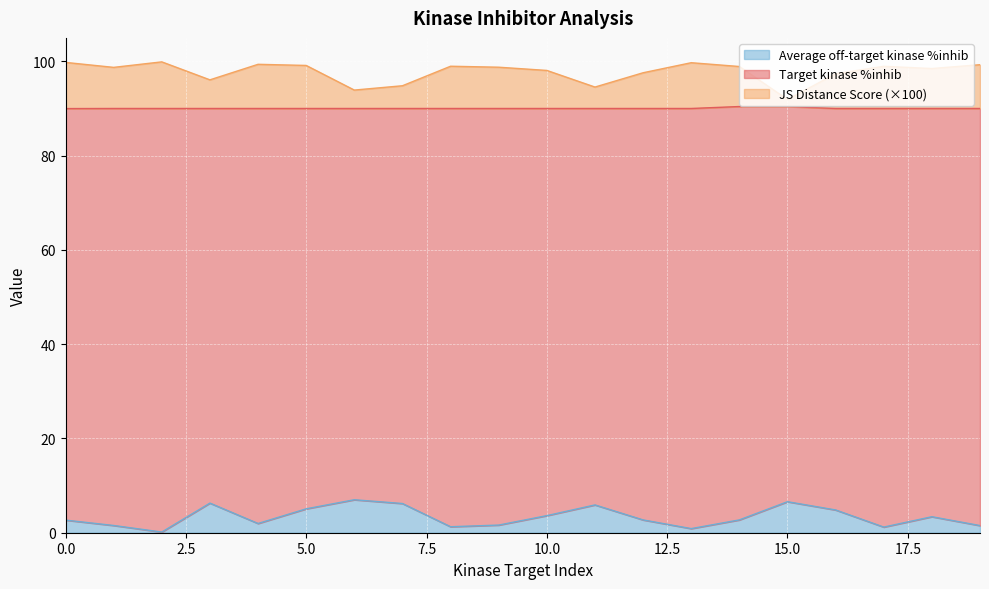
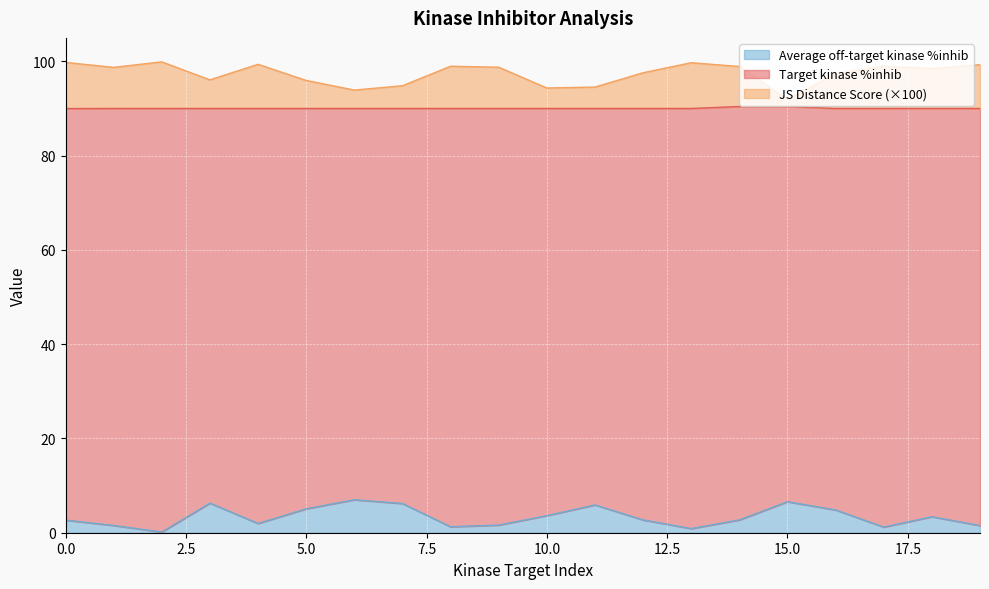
JS Distance Score (×100), 5.0: 99 -> 96
JS Distance Score (×100), 10.0: 98 -> 94
